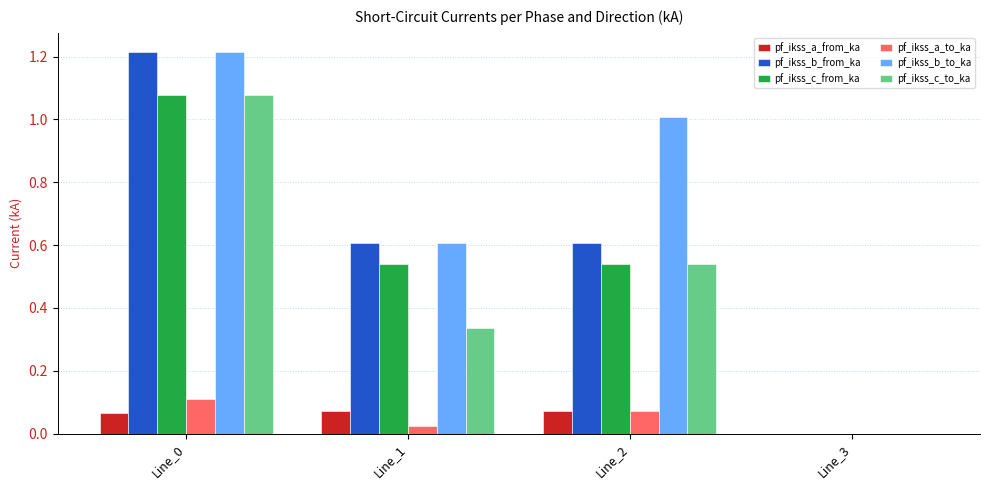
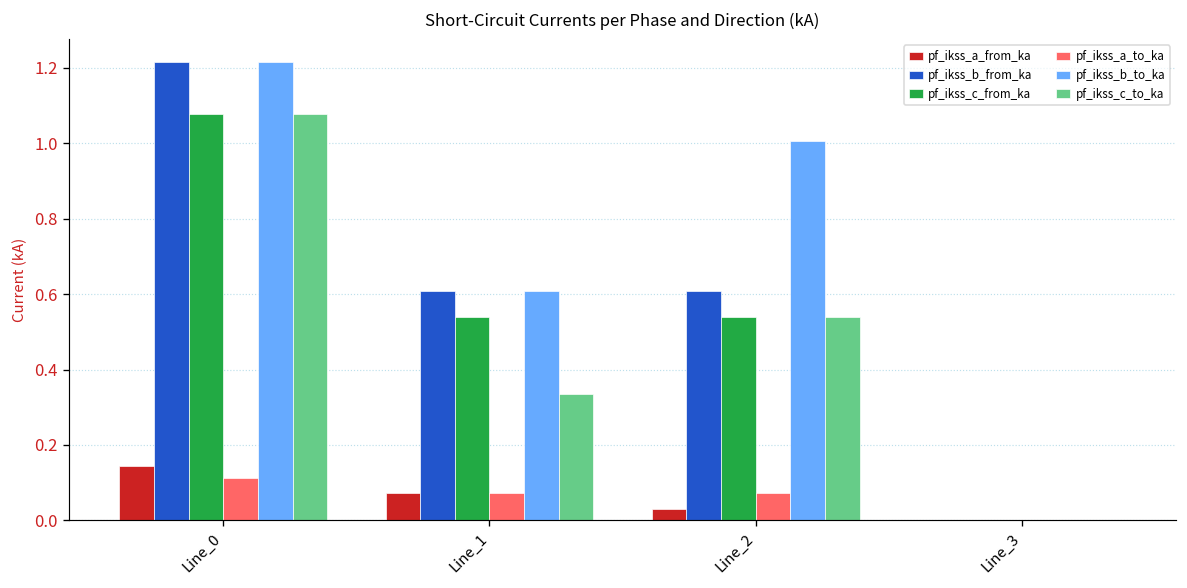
pf_ikss_a_from_ka, Line_0: 0.06 -> 0.14
pf_ikss_a_to_ka, Line_1: 0.02 -> 0.07
pf_ikss_a_from_ka, Line_2: 0.07 -> 0.03
